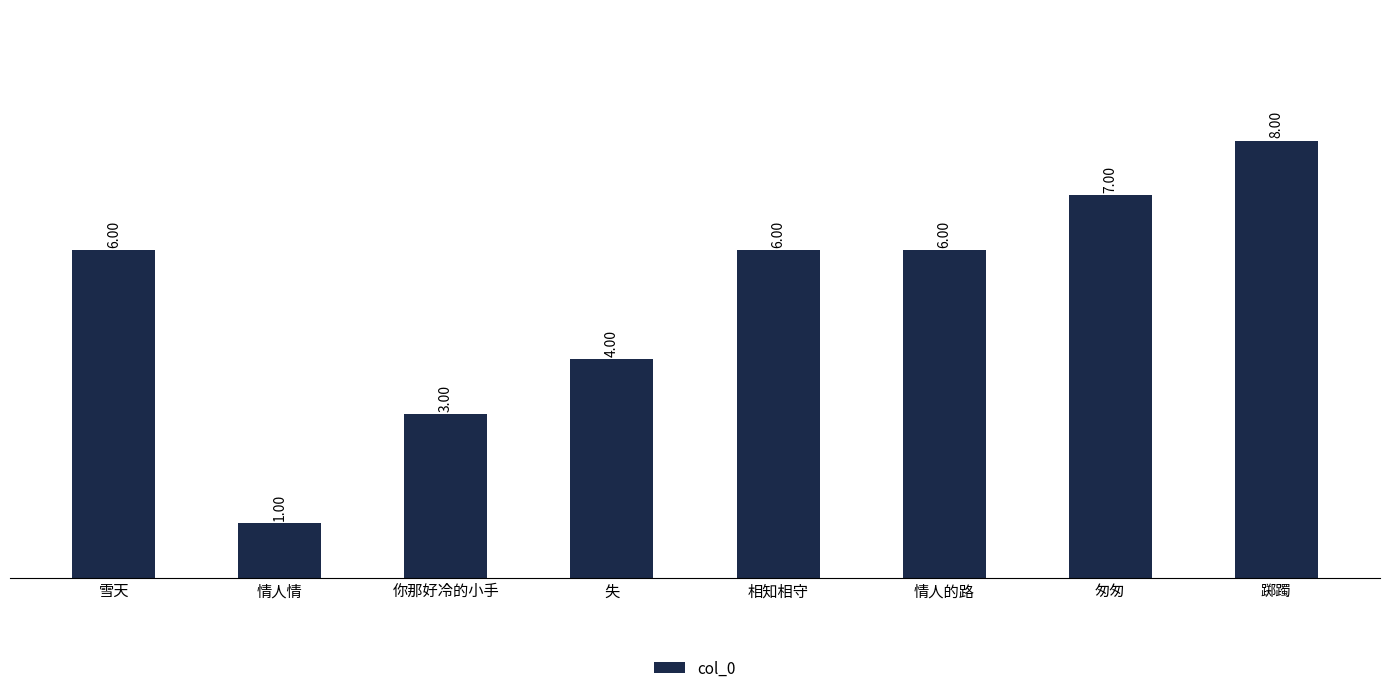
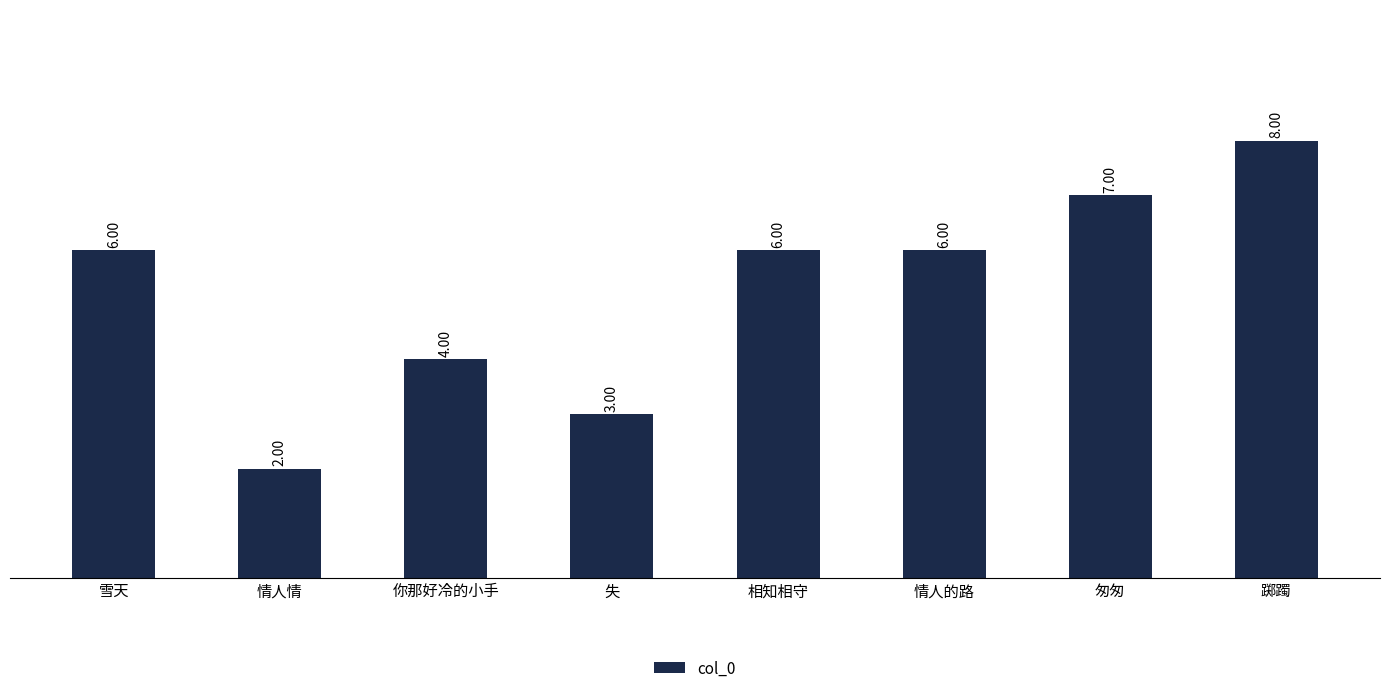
情人情: 1.00 -> 2.00
你那好冷的小手: 3.00 -> 4.00
失: 4.00 -> 3.00
